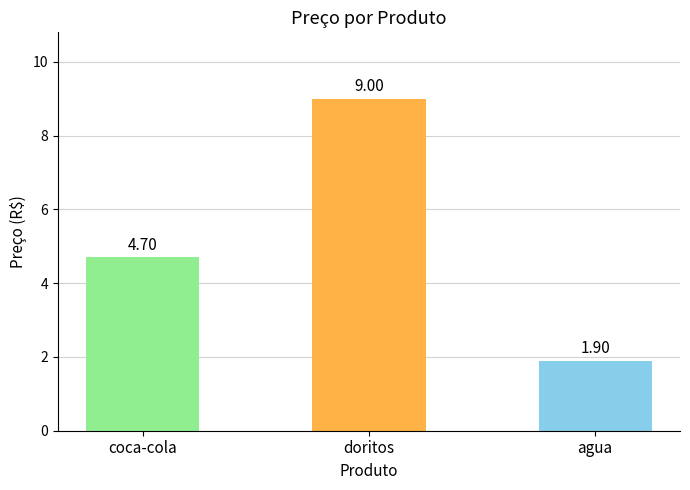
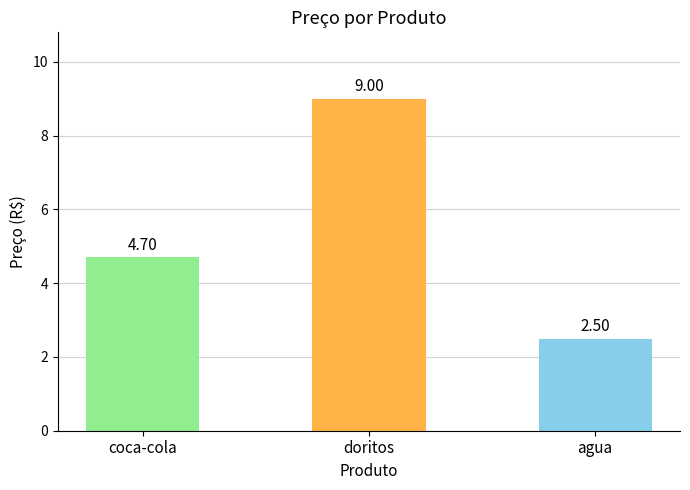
agua: 1.90 -> 2.50
